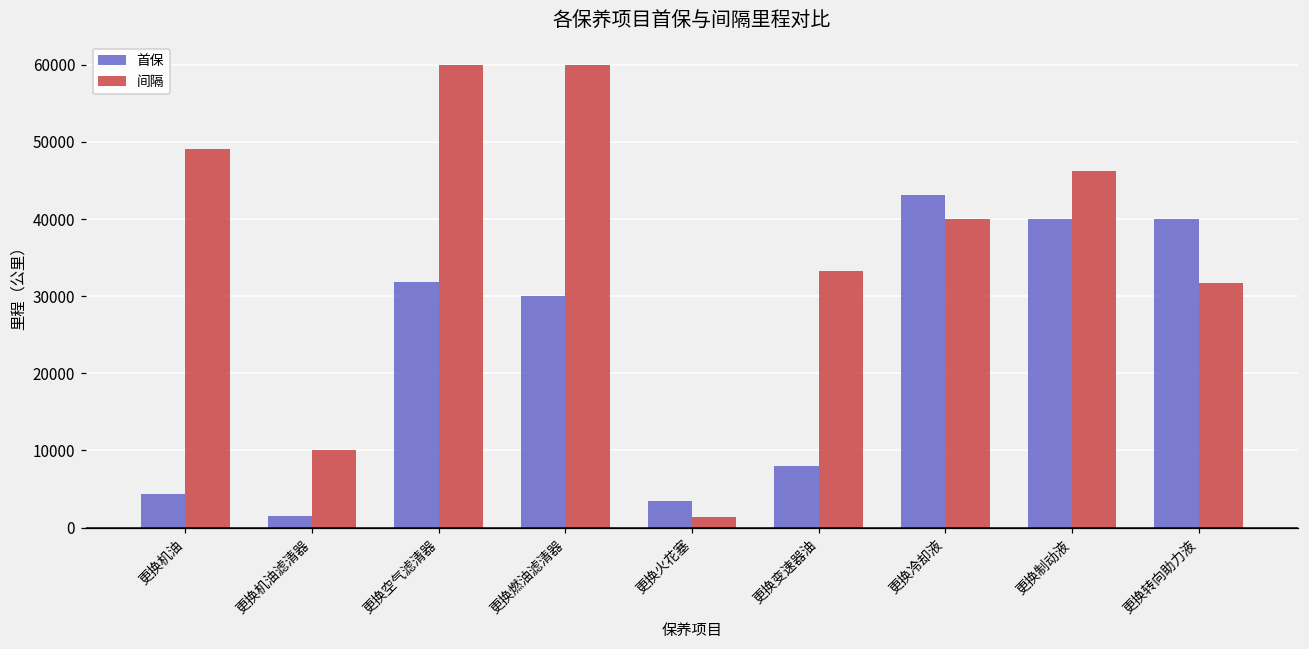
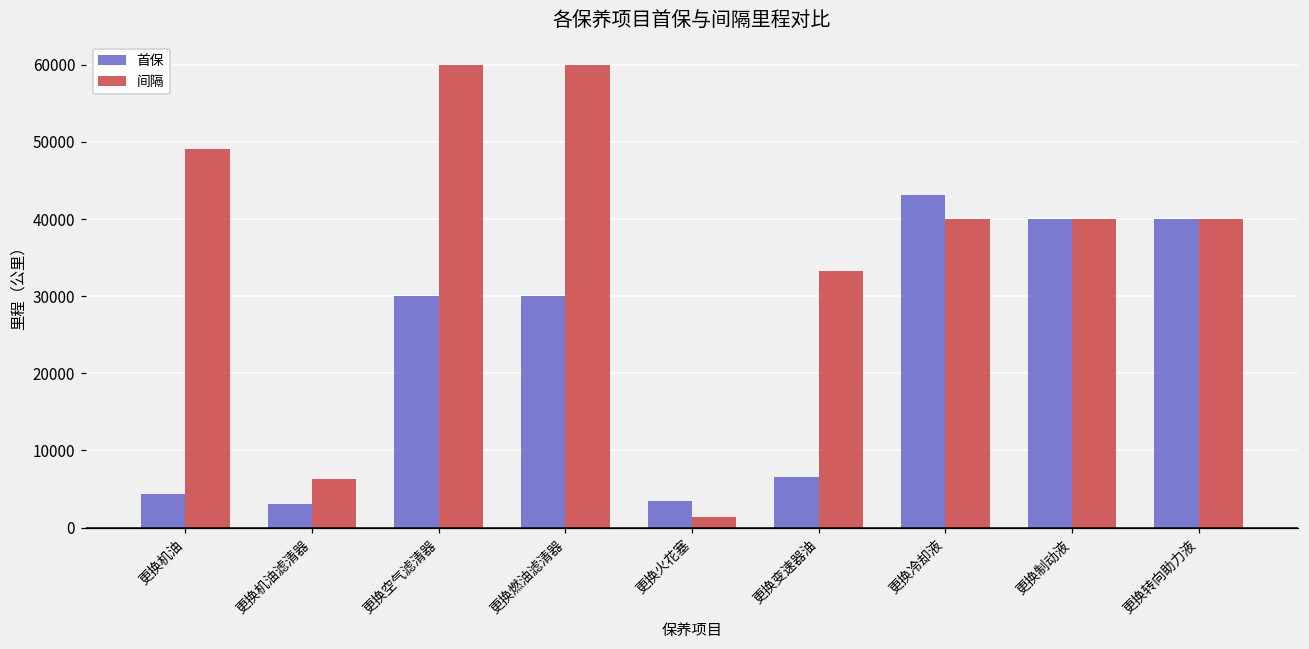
首保, 更换机油滤清器: 2000 -> 3000
间隔, 更换机油滤清器: 10000 -> 6000
首保, 更换空气滤清器: 32000 -> 30000
首保, 更换变速器油: 8000 -> 7000
间隔, 更换制动液: 46000 -> 40000
间隔, 更换转向助力液: 32000 -> 40000
